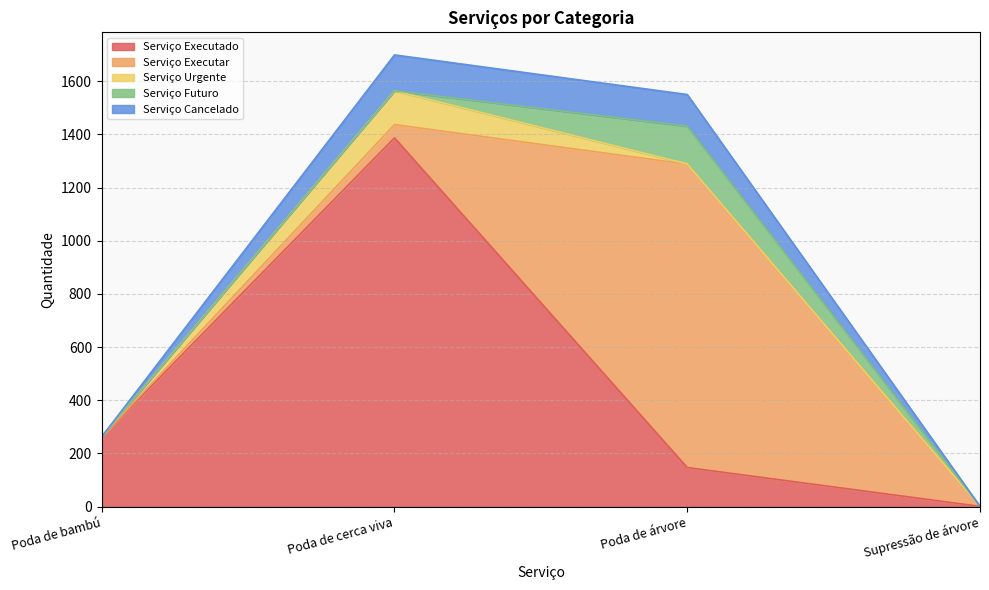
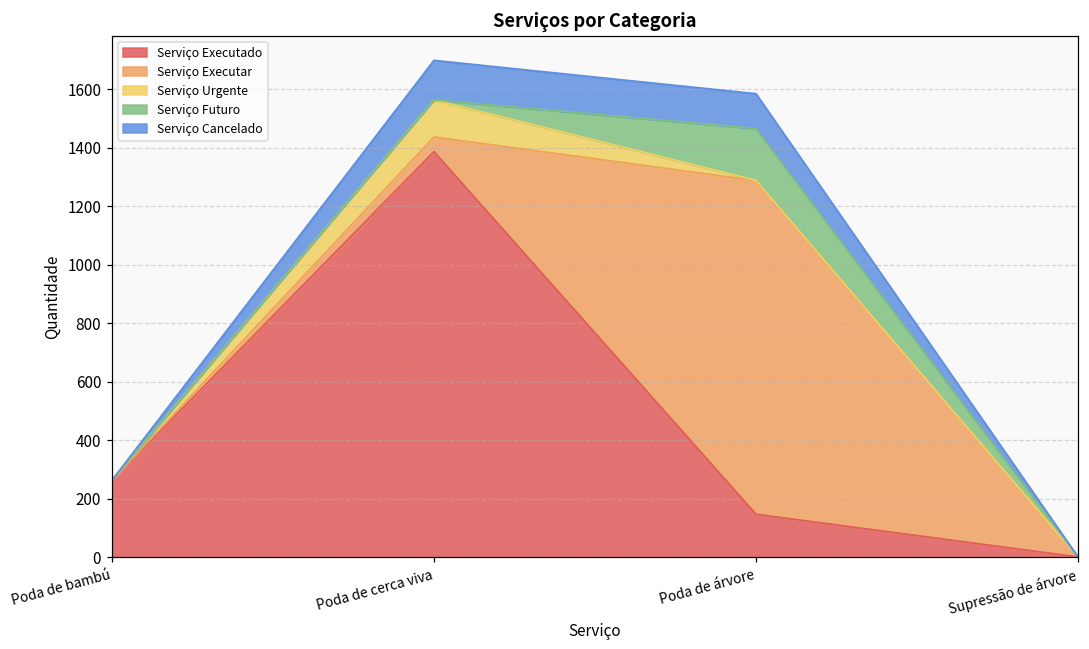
Serviço Futuro, Poda de árvore: 140 -> 180
